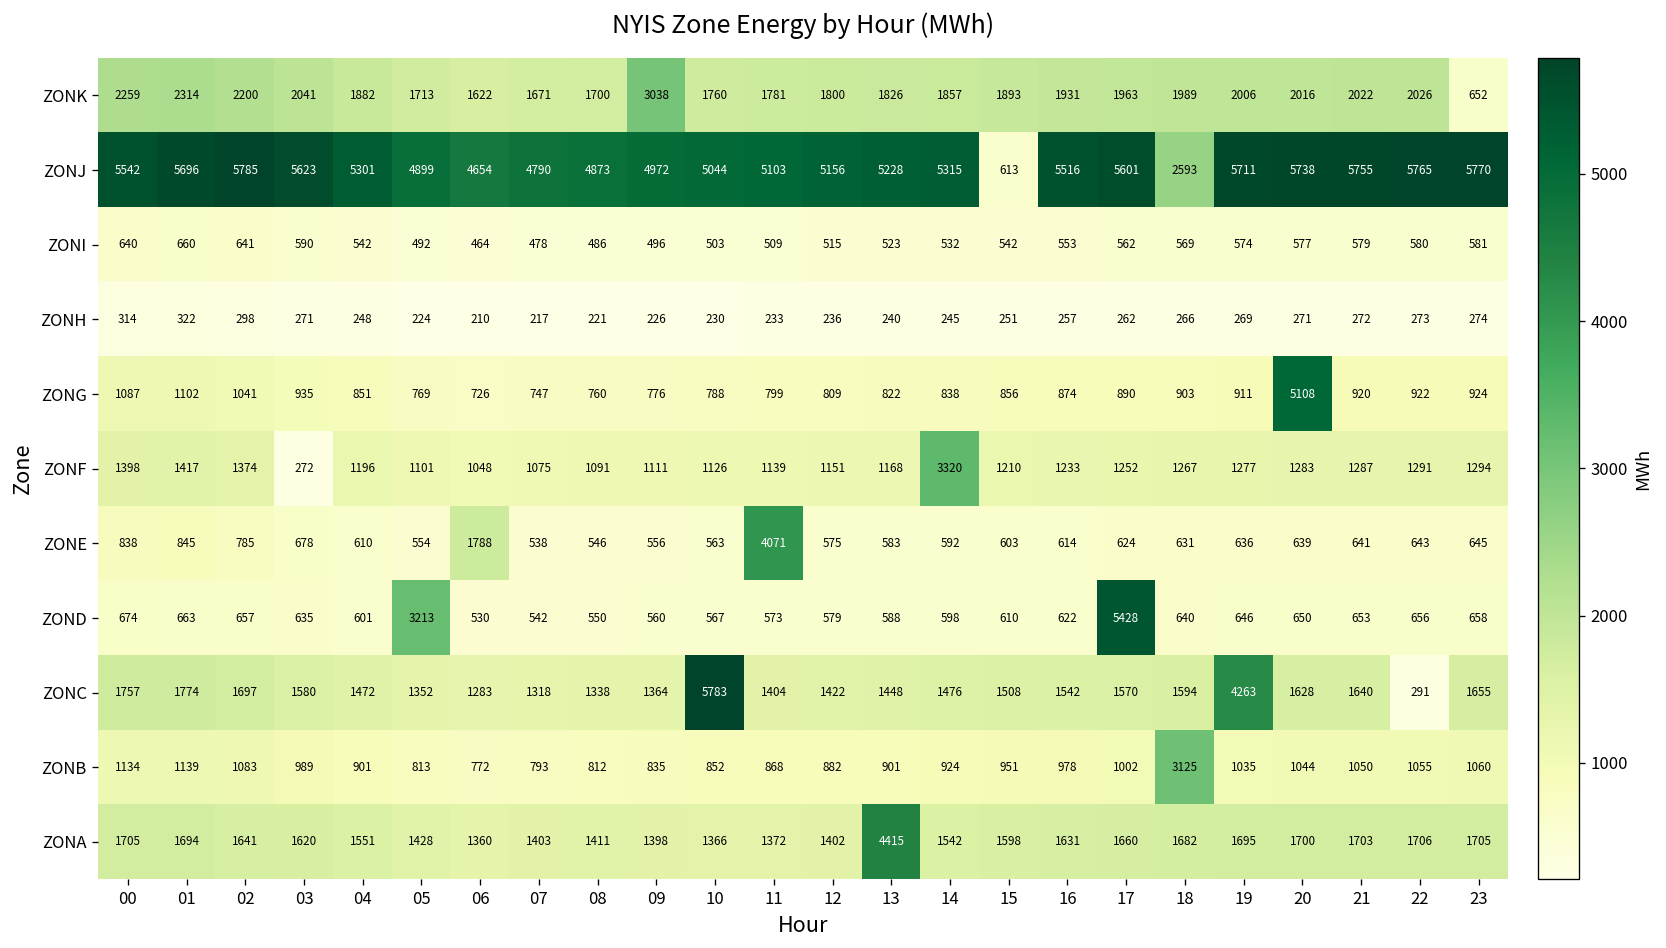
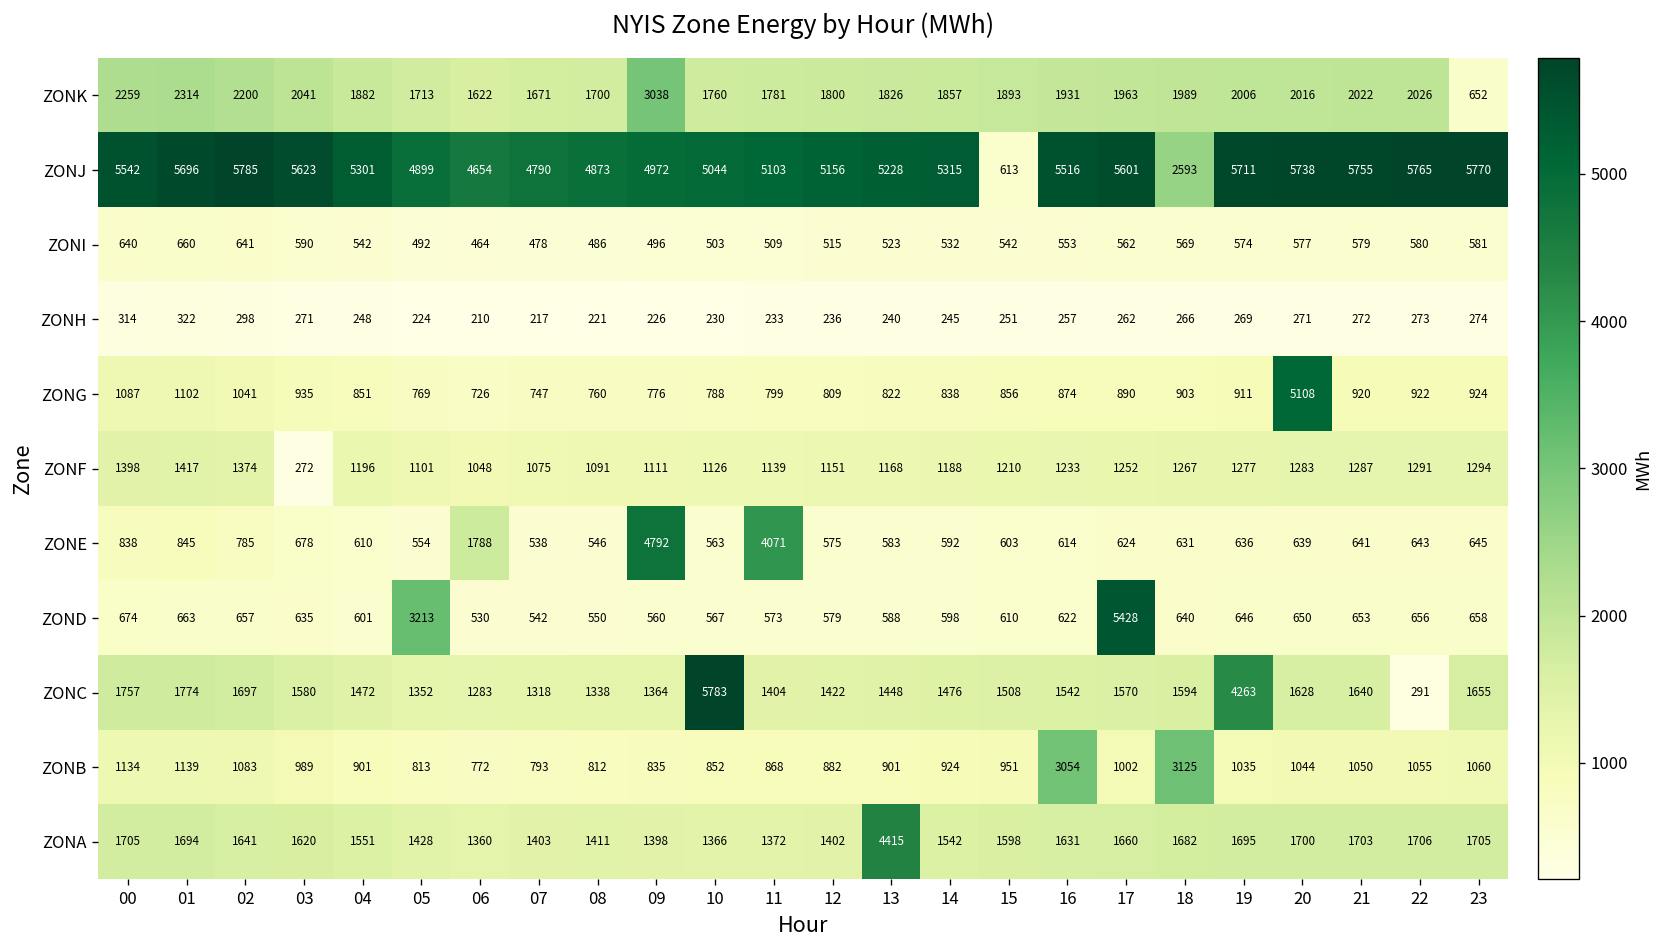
ZONF, 14: 3320 -> 1188
ZONE, 09: 556 -> 4792
ZONB, 16: 978 -> 3054
